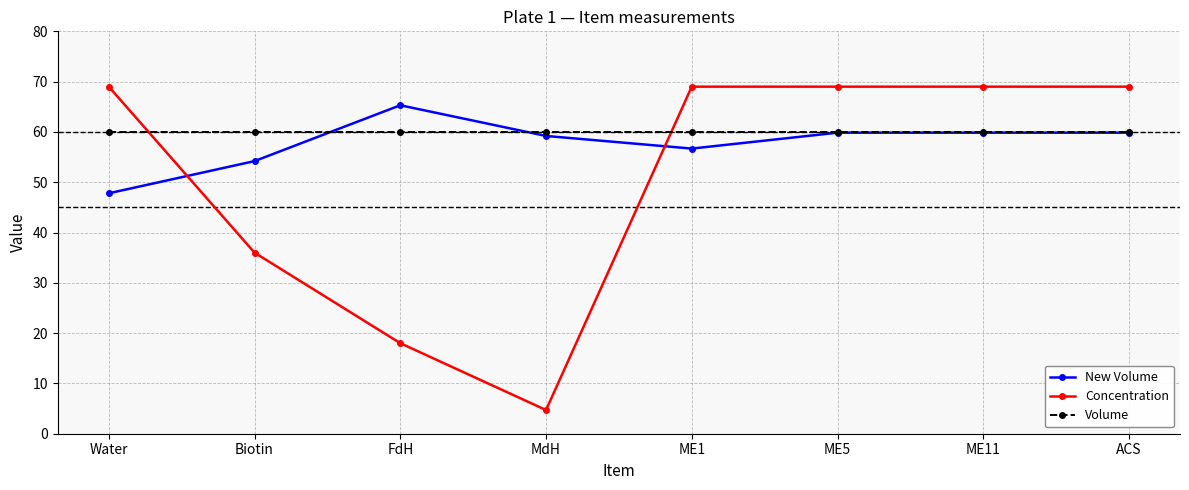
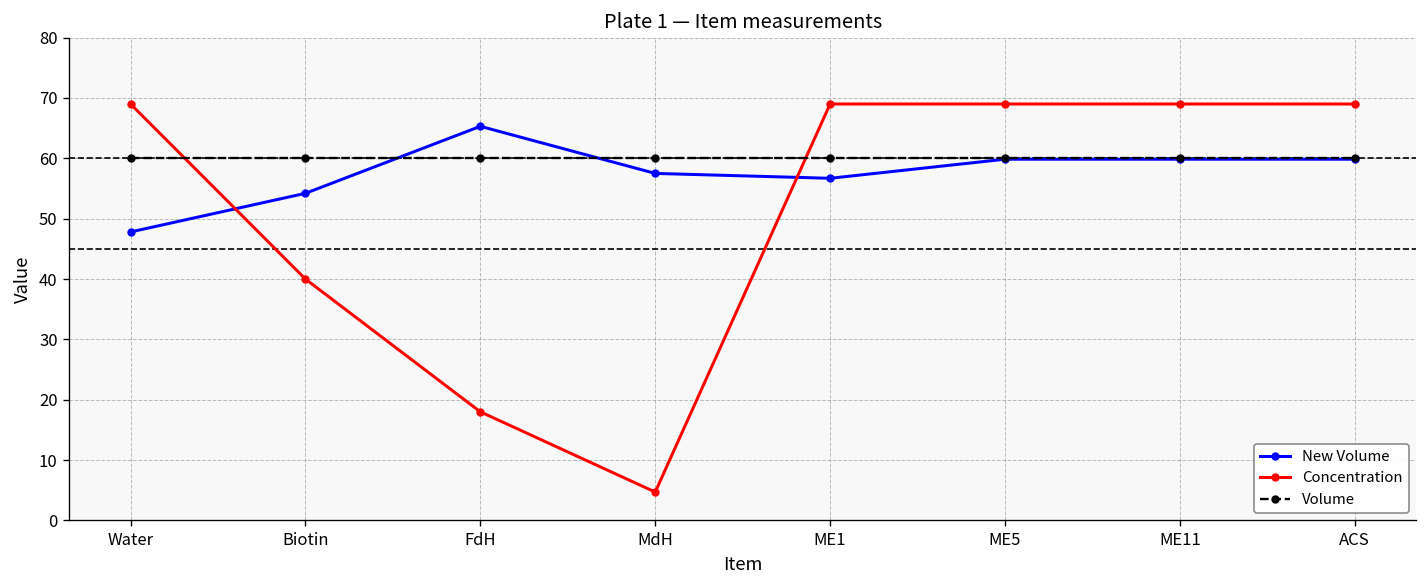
Concentration, Biotin: 36 -> 40
New Volume, MdH: 59 -> 58
